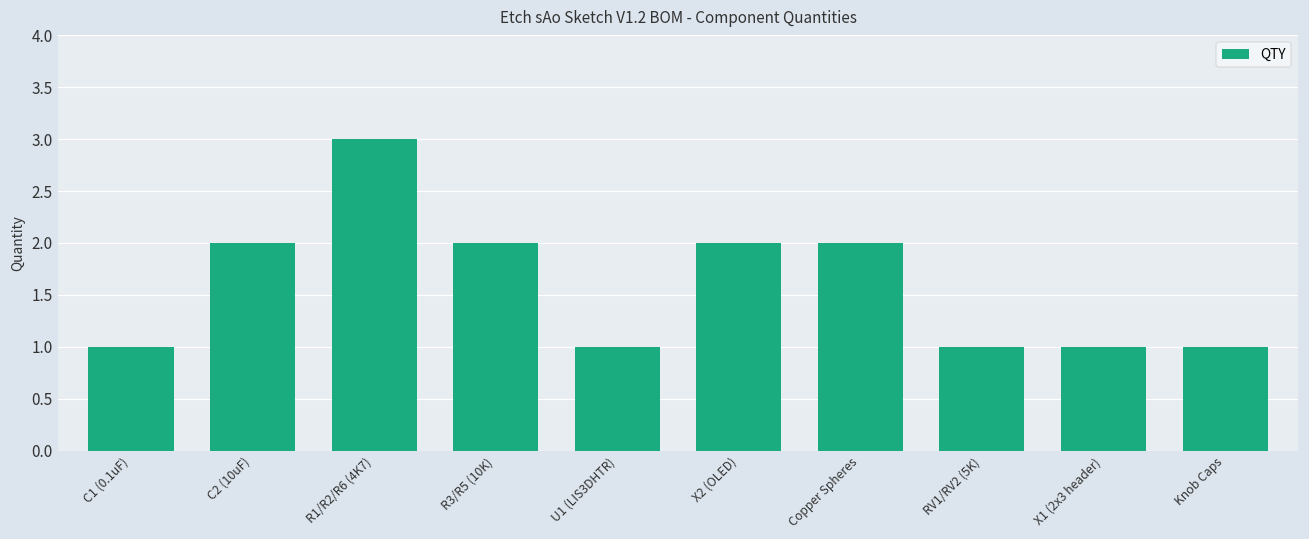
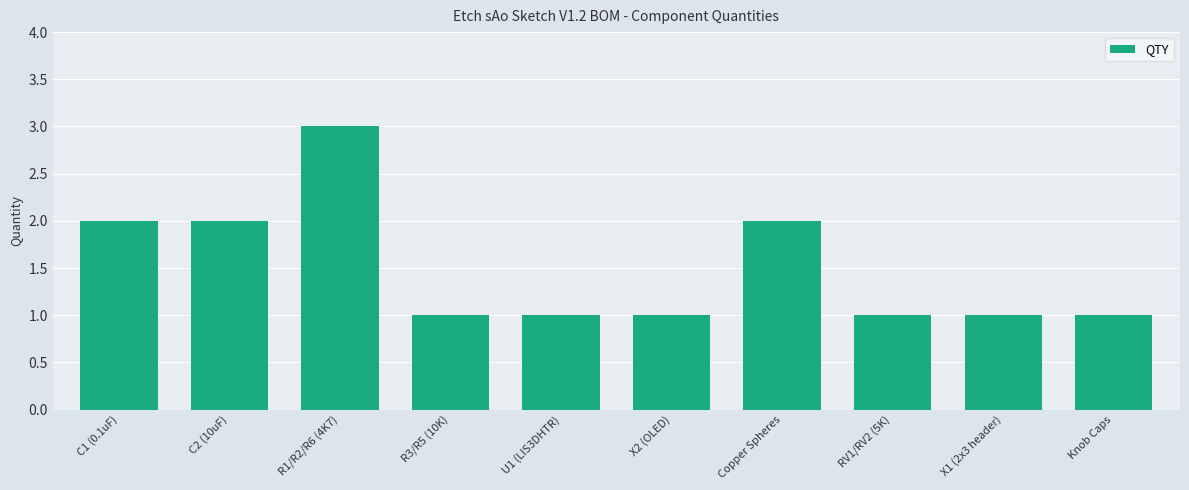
C1 (0.1uF): 1 -> 2
R3/R5 (10K): 2 -> 1
X2 (OLED): 2 -> 1
